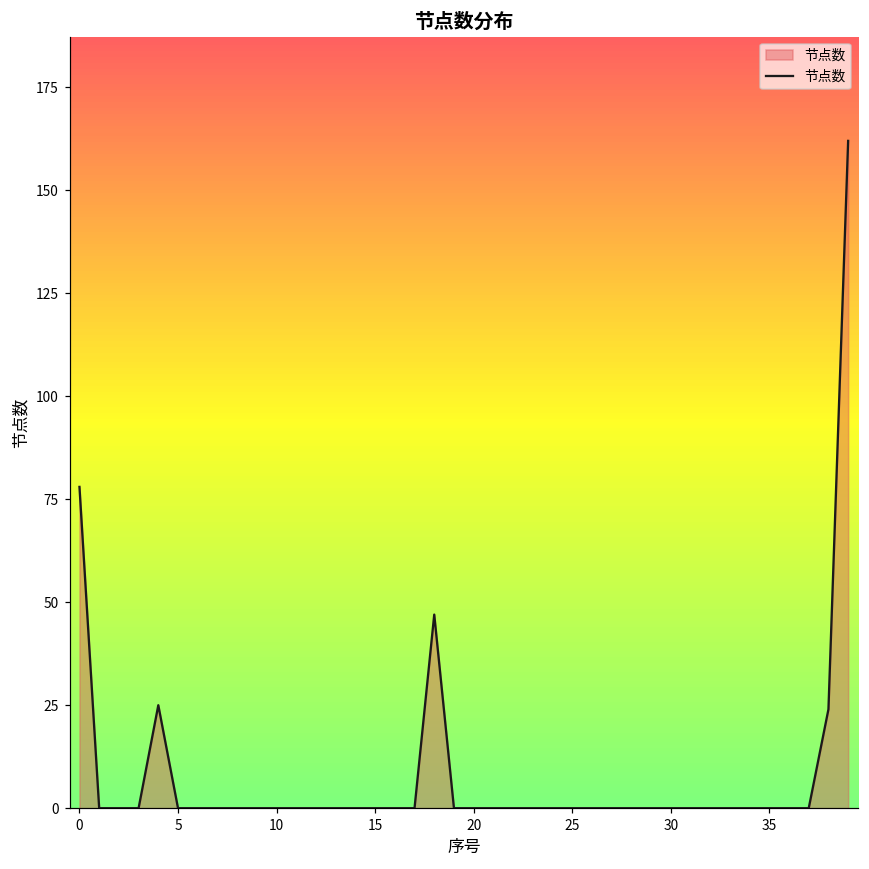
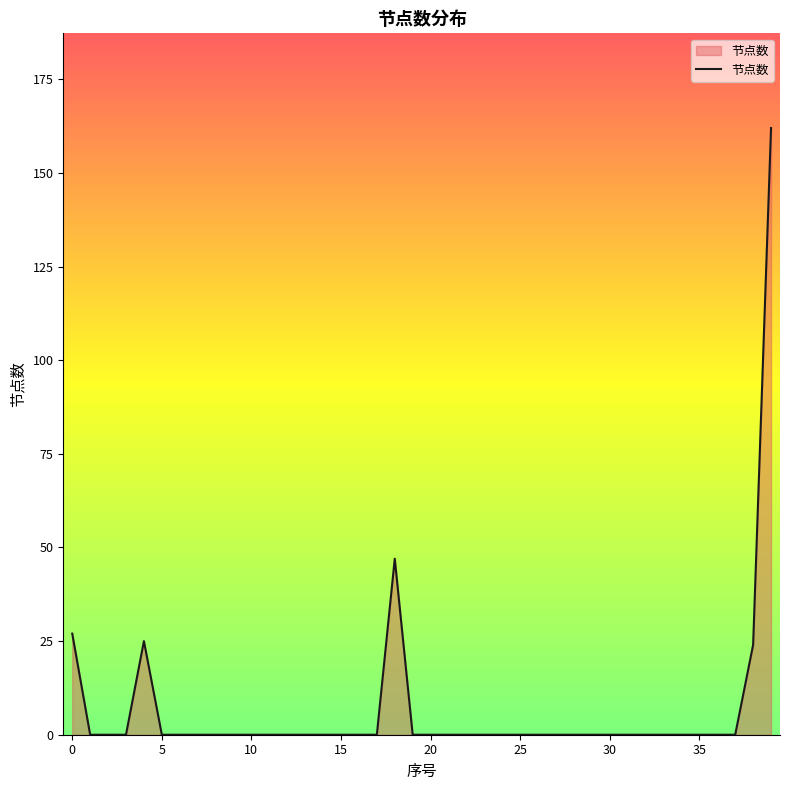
0: 78 -> 27
